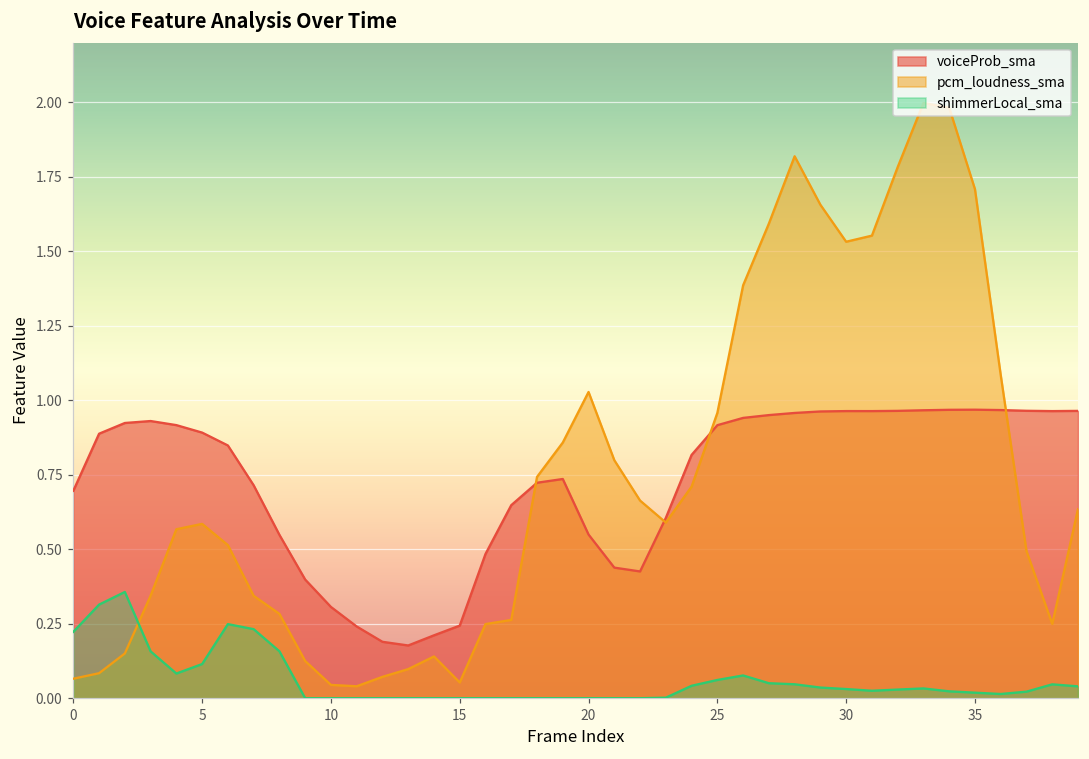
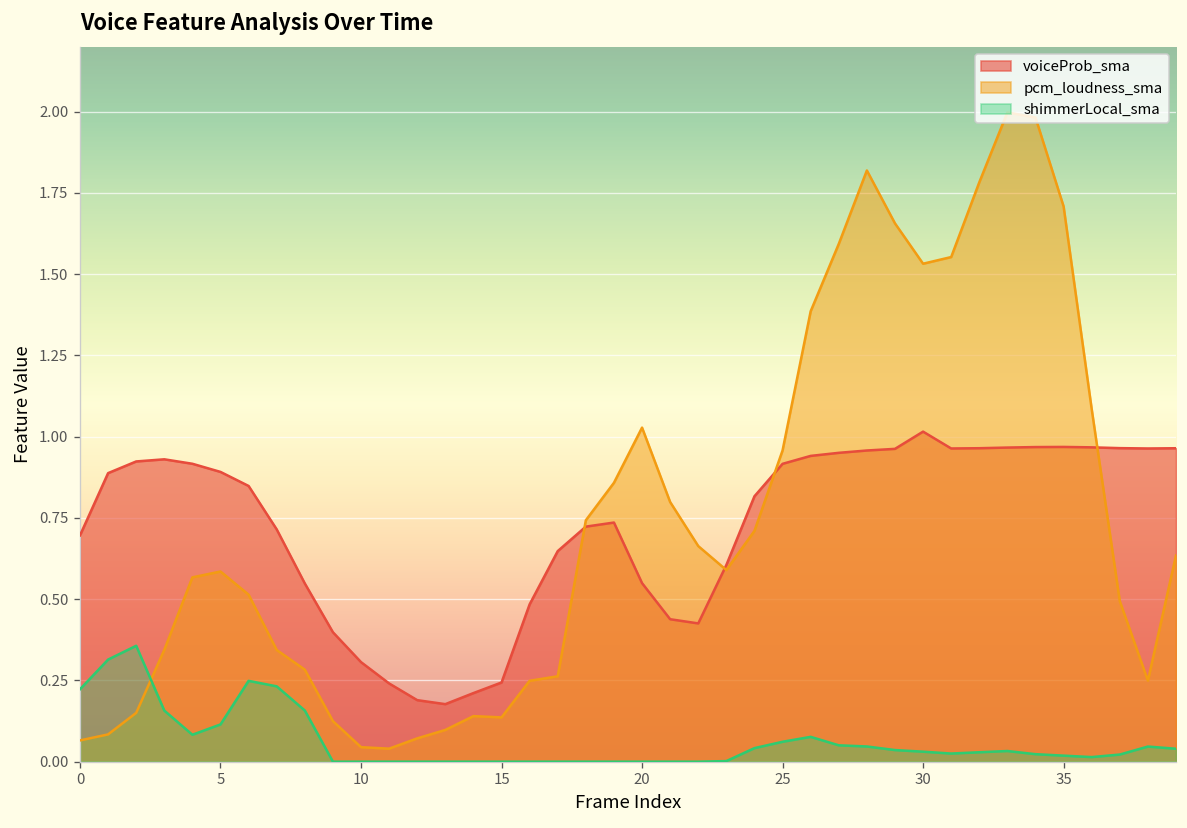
pcm_loudness_sma, 15: 0.05 -> 0.14
voiceProb_sma, 30: 0.96 -> 1.02
